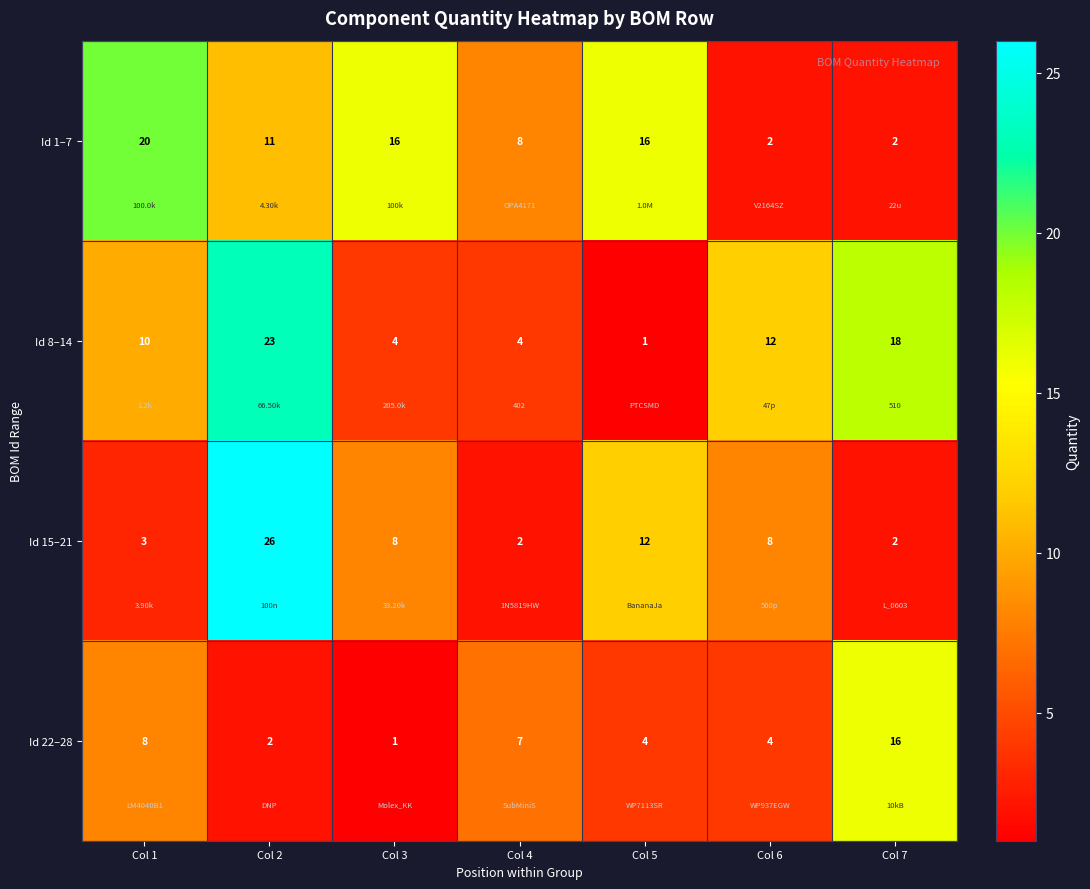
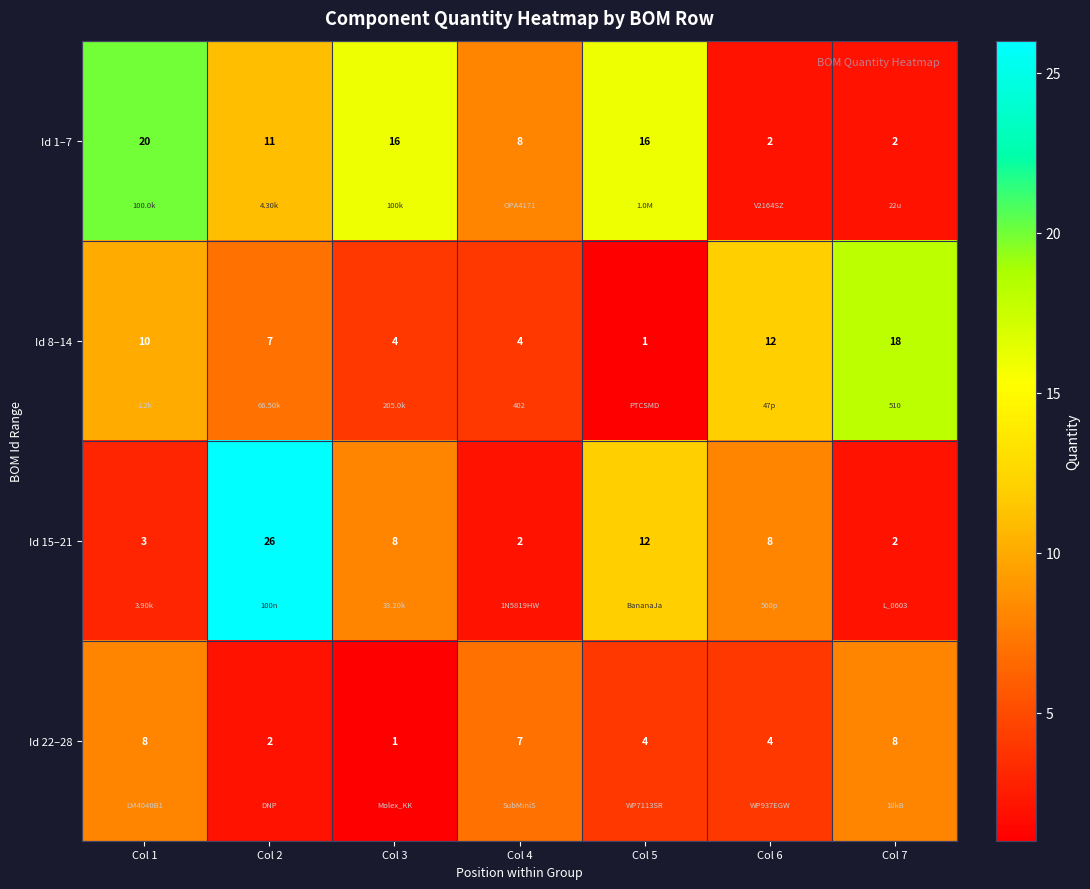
Id 8–14, Col 2: 23 -> 7
Id 22–28, Col 7: 16 -> 8
